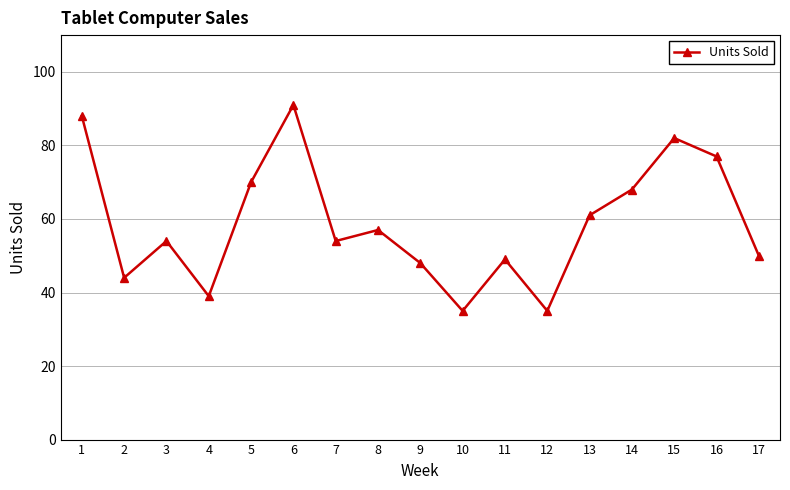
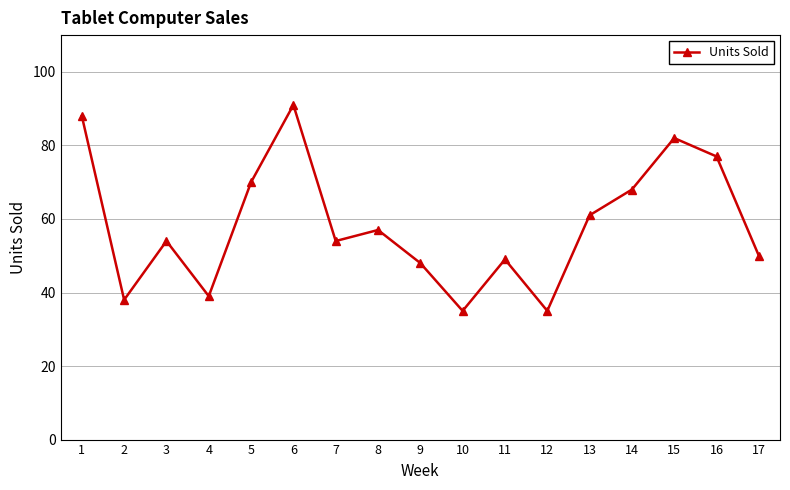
2: 44 -> 38
